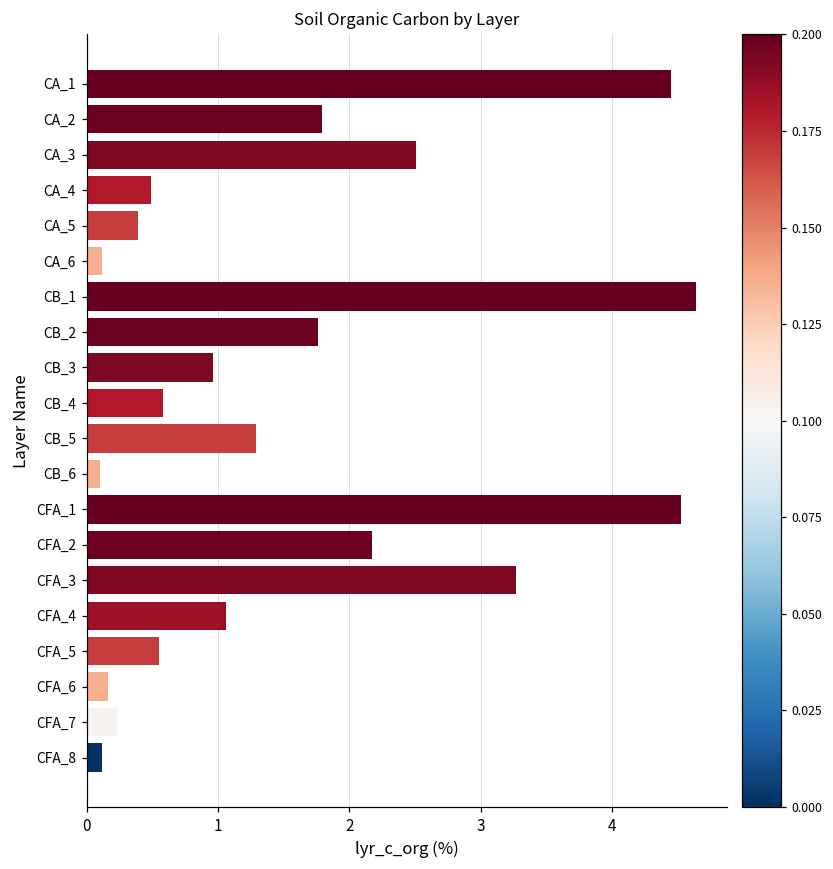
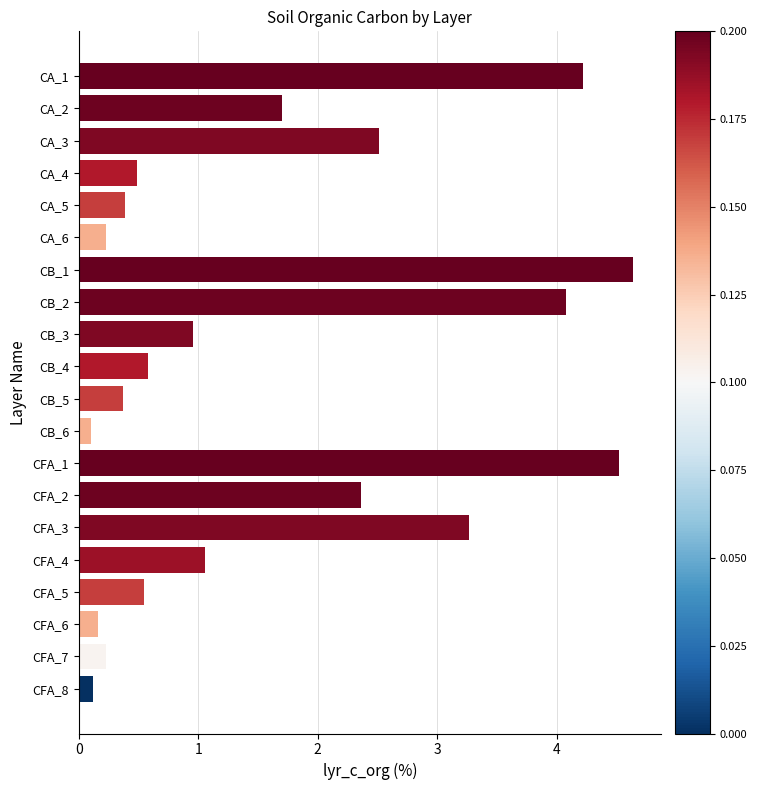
CA_1: 4.45 -> 4.22
CA_2: 1.79 -> 1.70
CA_6: 0.12 -> 0.23
CB_2: 1.76 -> 4.08
CB_5: 1.29 -> 0.37
CFA_2: 2.17 -> 2.36
